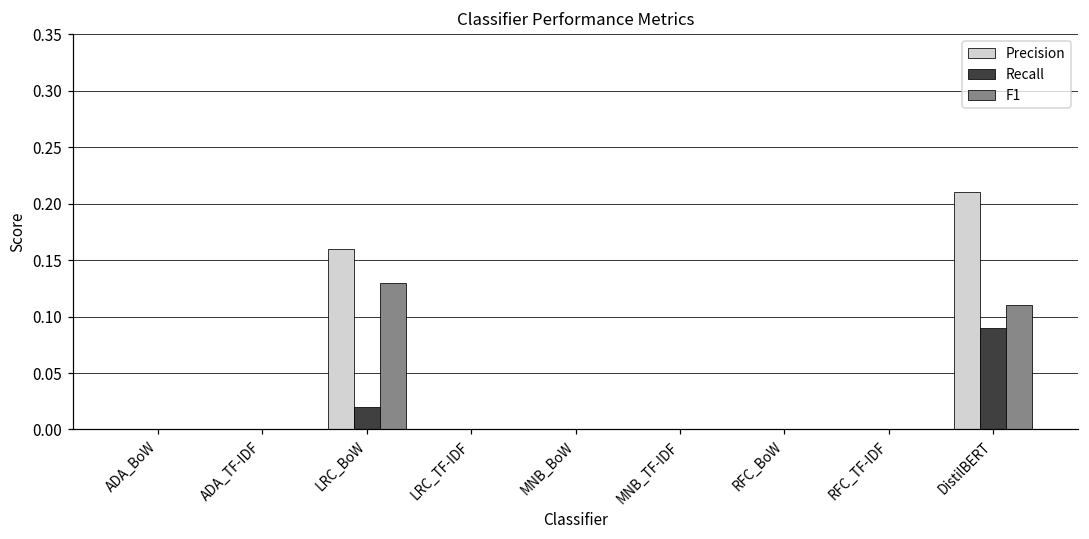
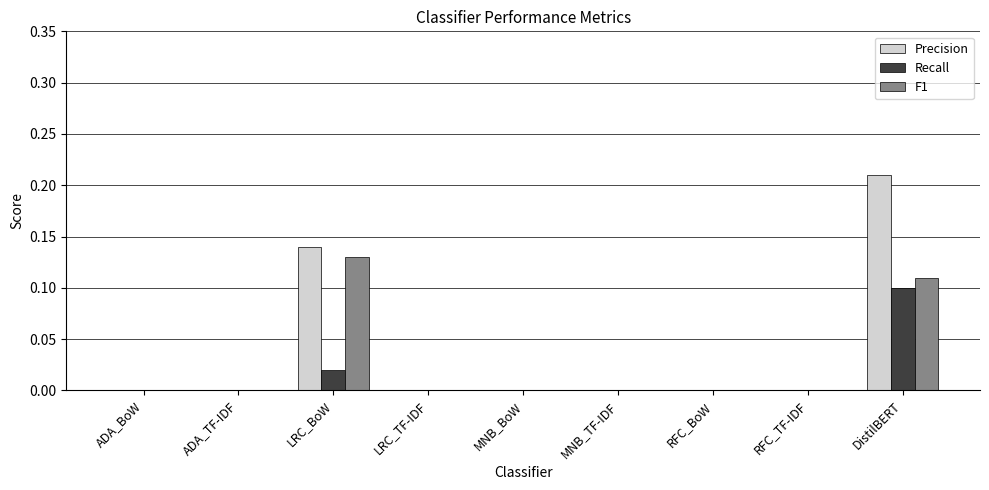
Precision, LRC_BoW: 0.16 -> 0.14
Recall, DistilBERT: 0.09 -> 0.10
